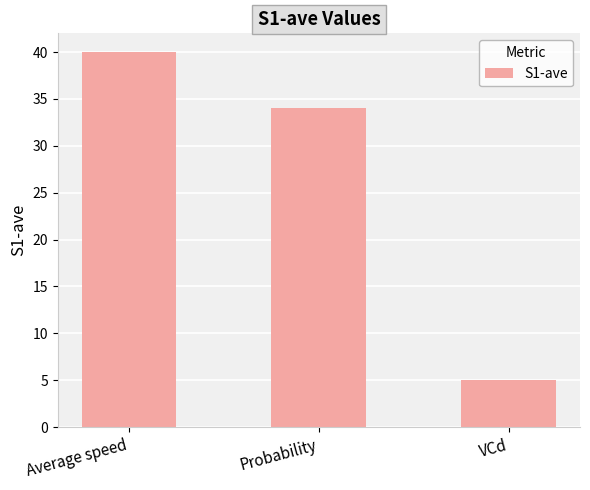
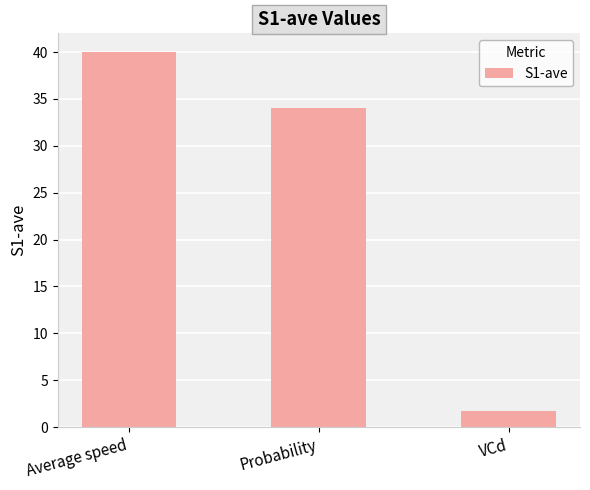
VCd: 5 -> 2
